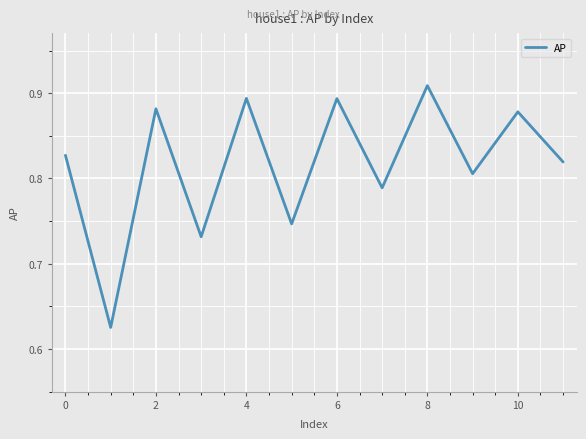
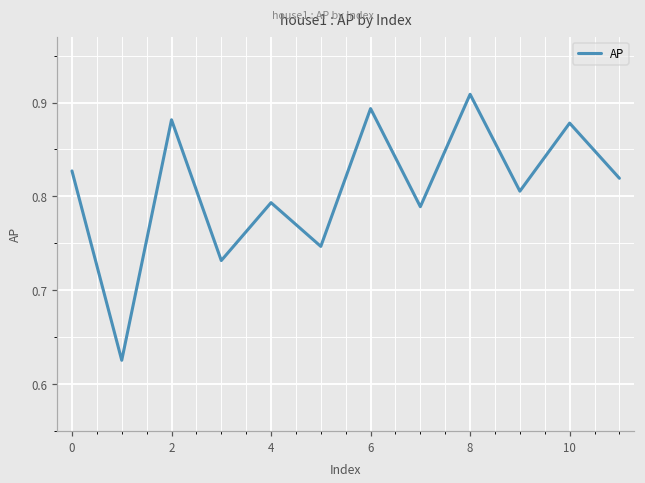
4: 0.89 -> 0.79
